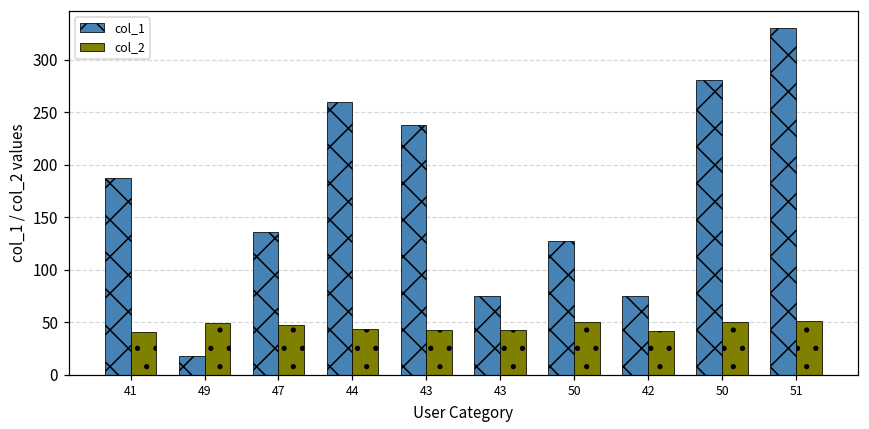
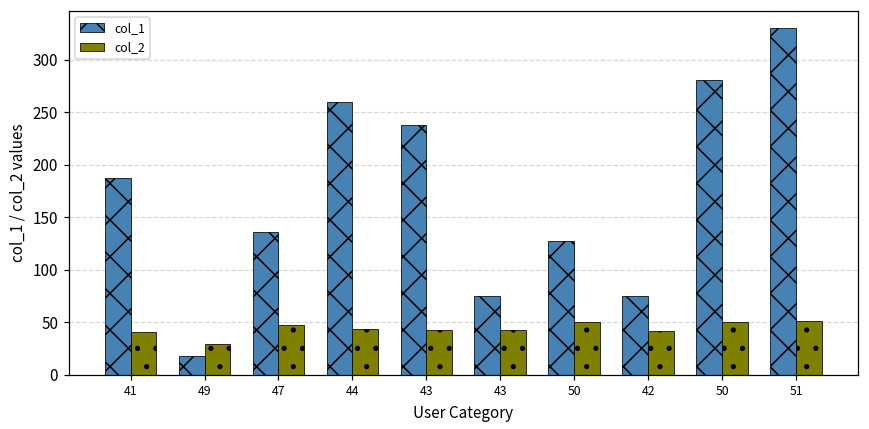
col_2, 49: 50 -> 30
